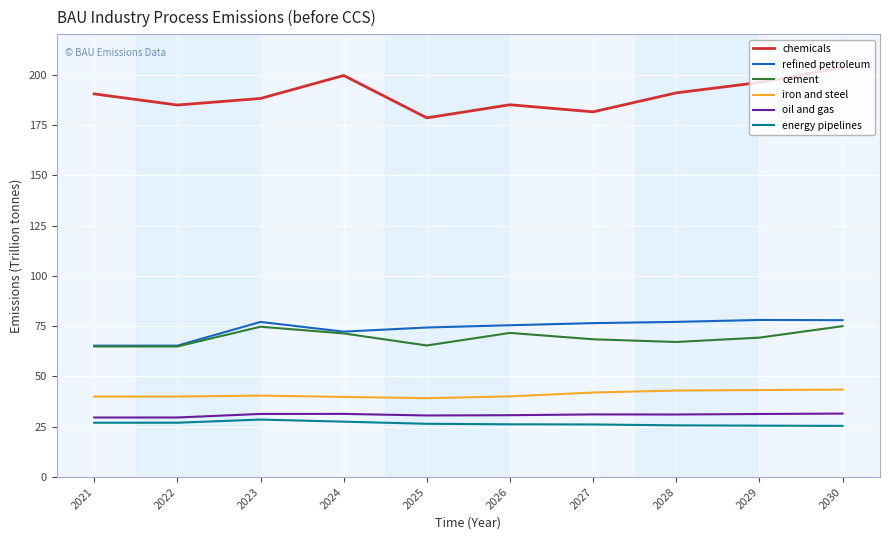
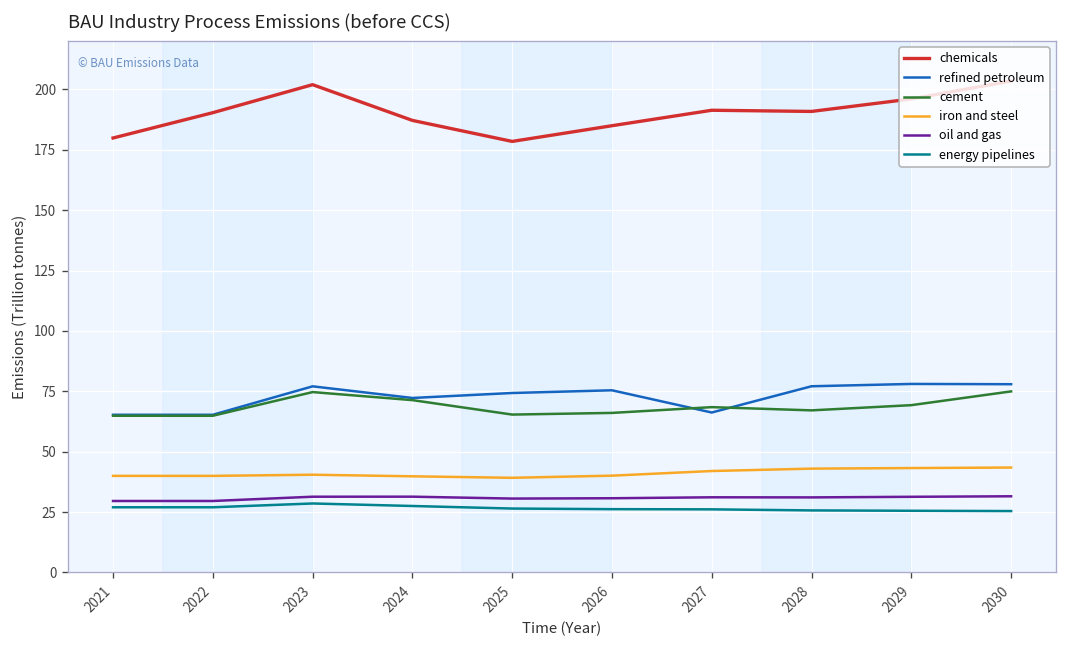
chemicals, 2021: 190 -> 180
chemicals, 2022: 185 -> 190
chemicals, 2023: 188 -> 202
chemicals, 2024: 200 -> 187
cement, 2026: 72 -> 66
chemicals, 2027: 181 -> 191
refined petroleum, 2027: 77 -> 66
